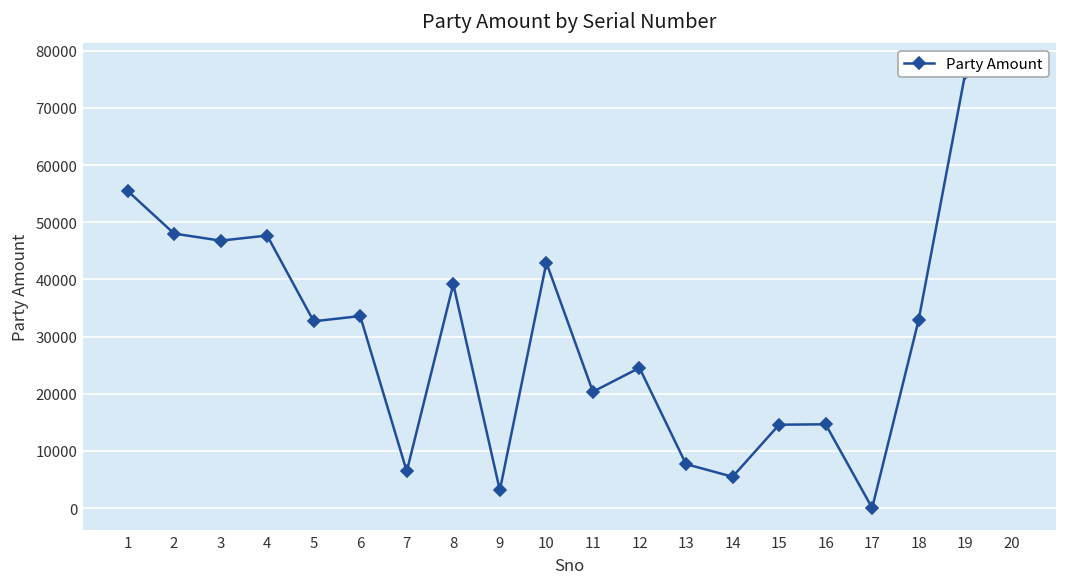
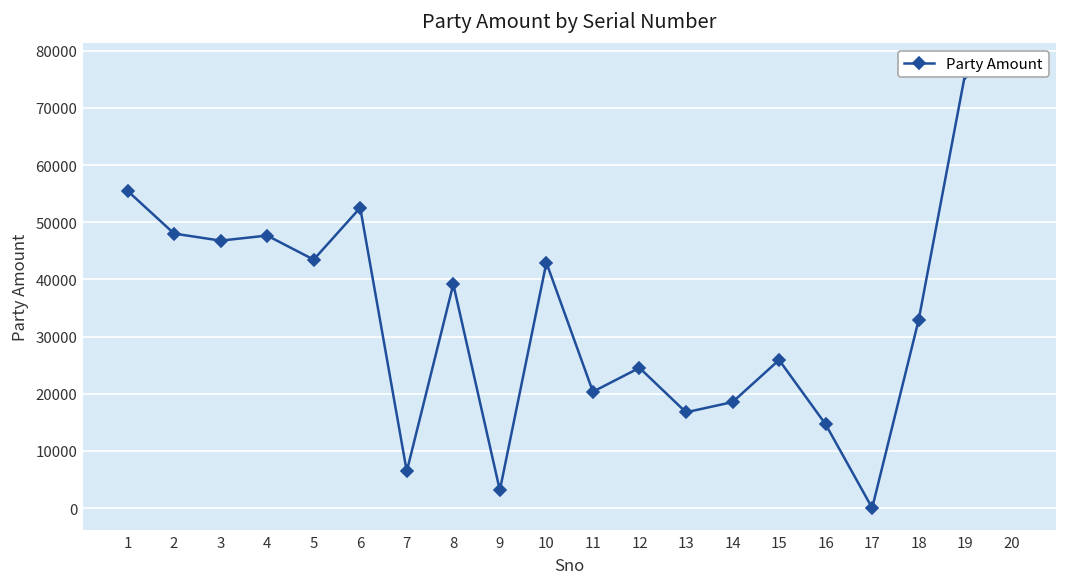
5: 33000 -> 43000
6: 34000 -> 53000
13: 8000 -> 17000
14: 5000 -> 19000
15: 15000 -> 26000
